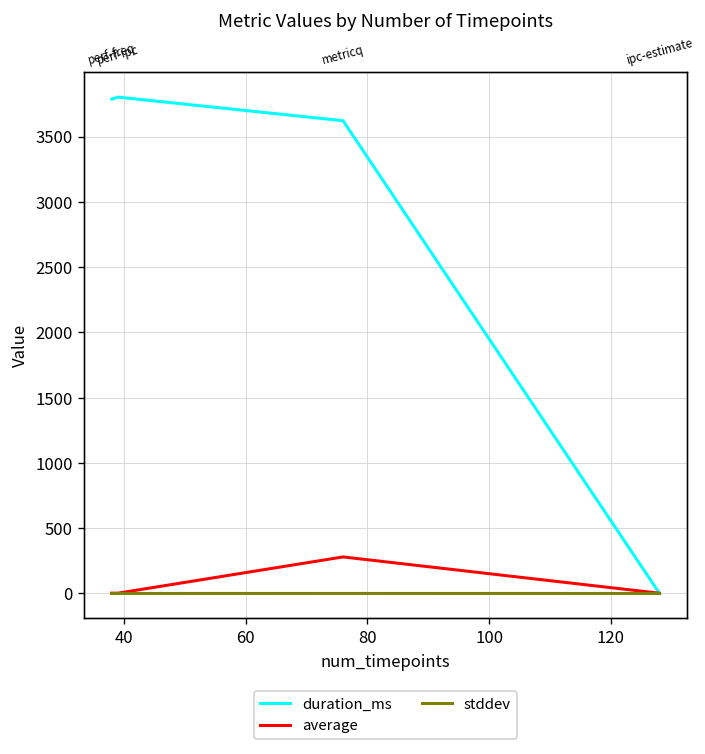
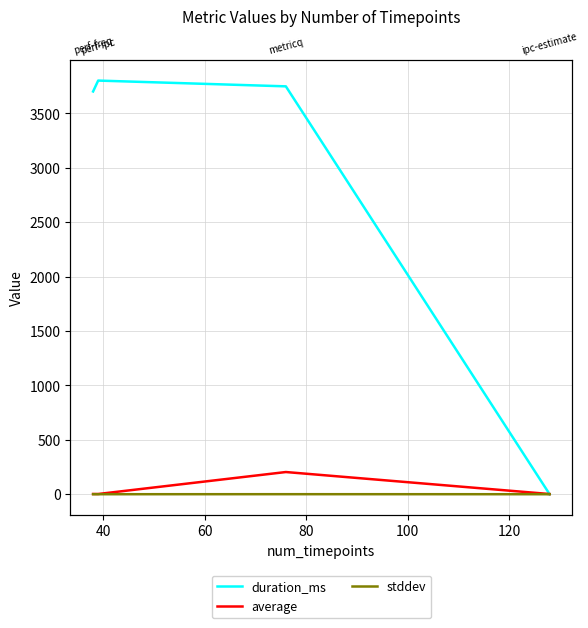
duration_ms, perf-freq: 3790 -> 3700
duration_ms, metricq: 3620 -> 3750
average, metricq: 280 -> 200
